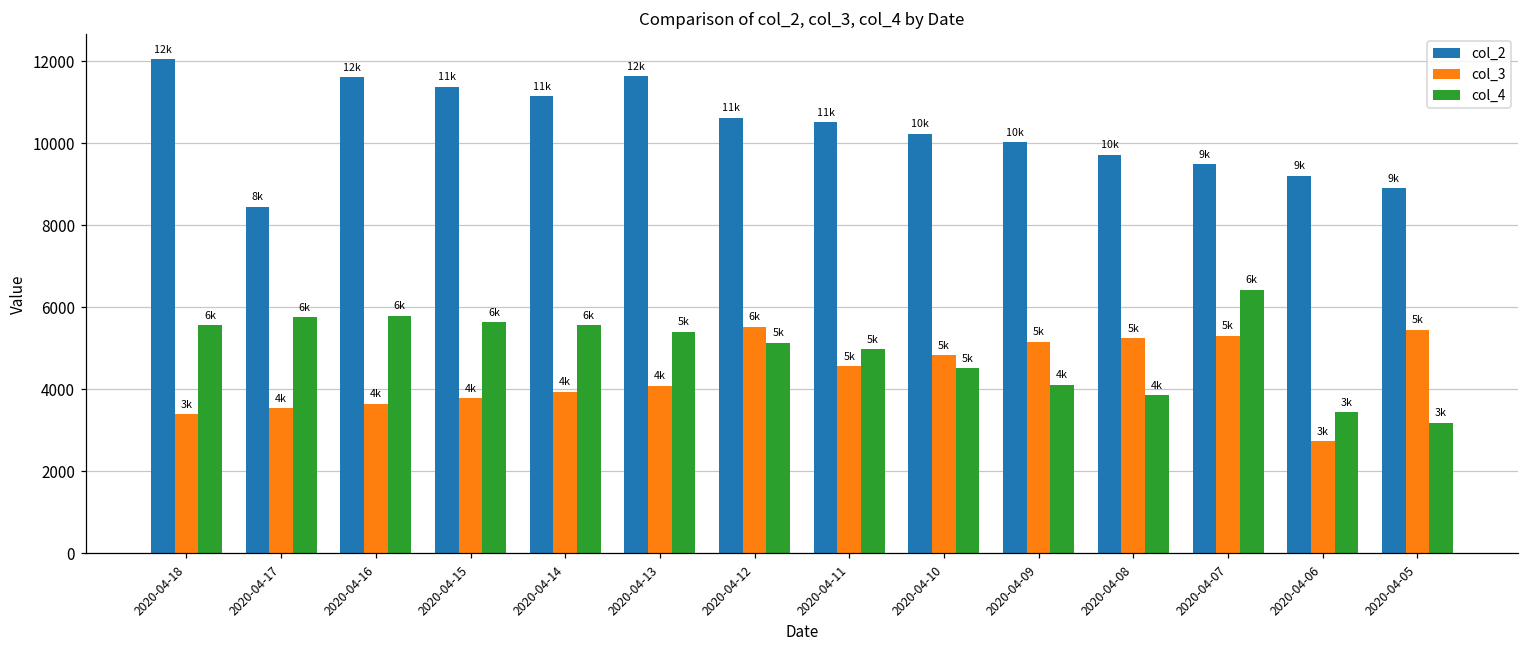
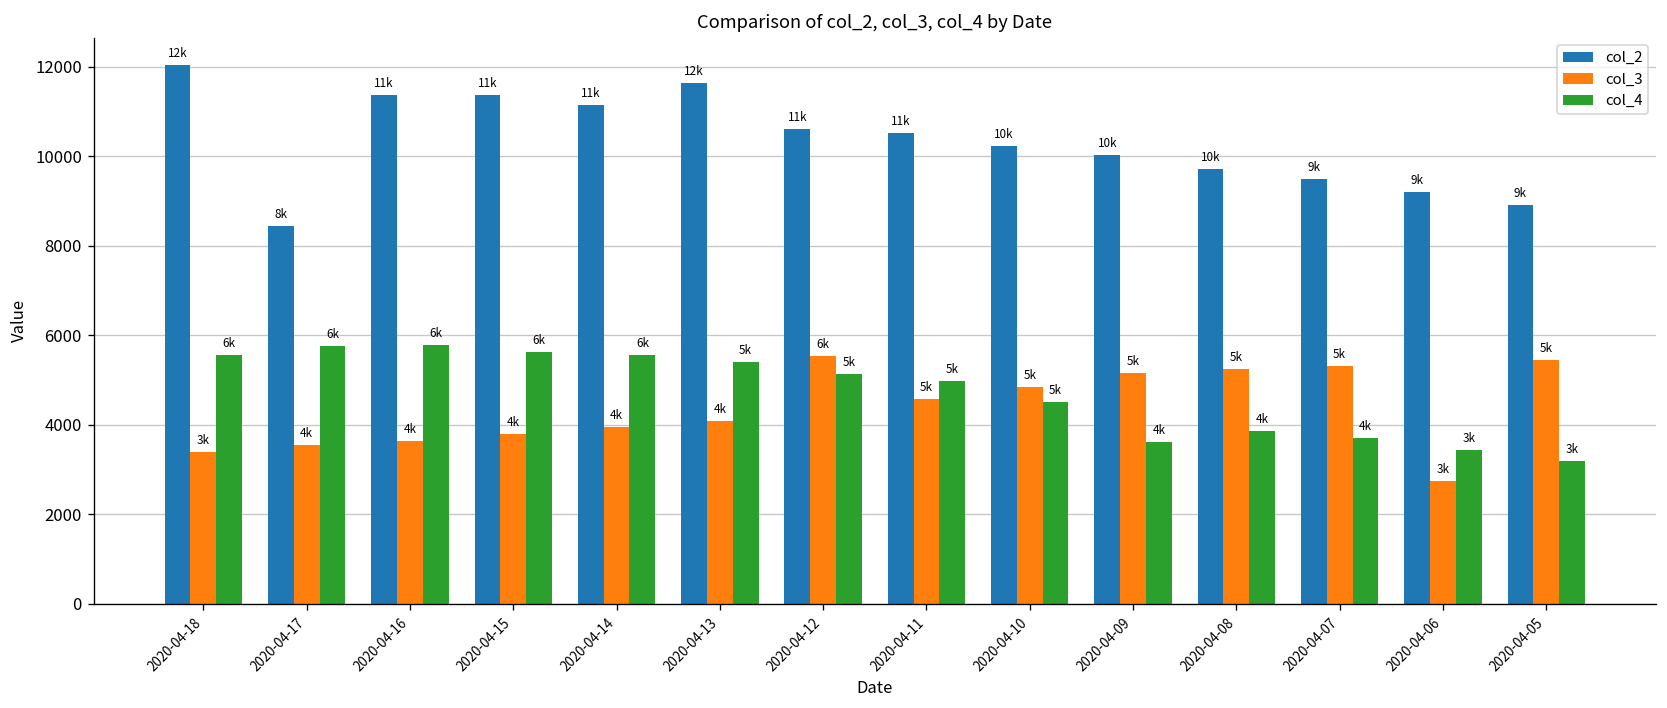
col_2, 2020-04-16: 12k -> 11k
col_4, 2020-04-09: 4100 -> 3600
col_4, 2020-04-07: 6k -> 4k
